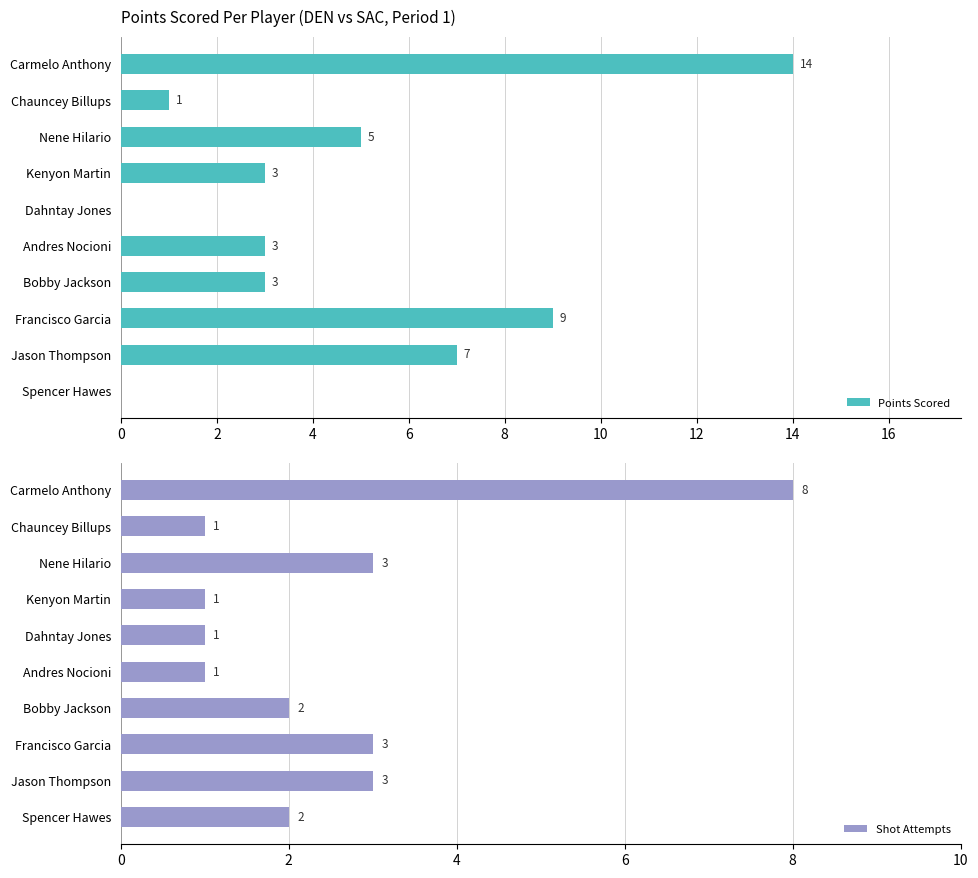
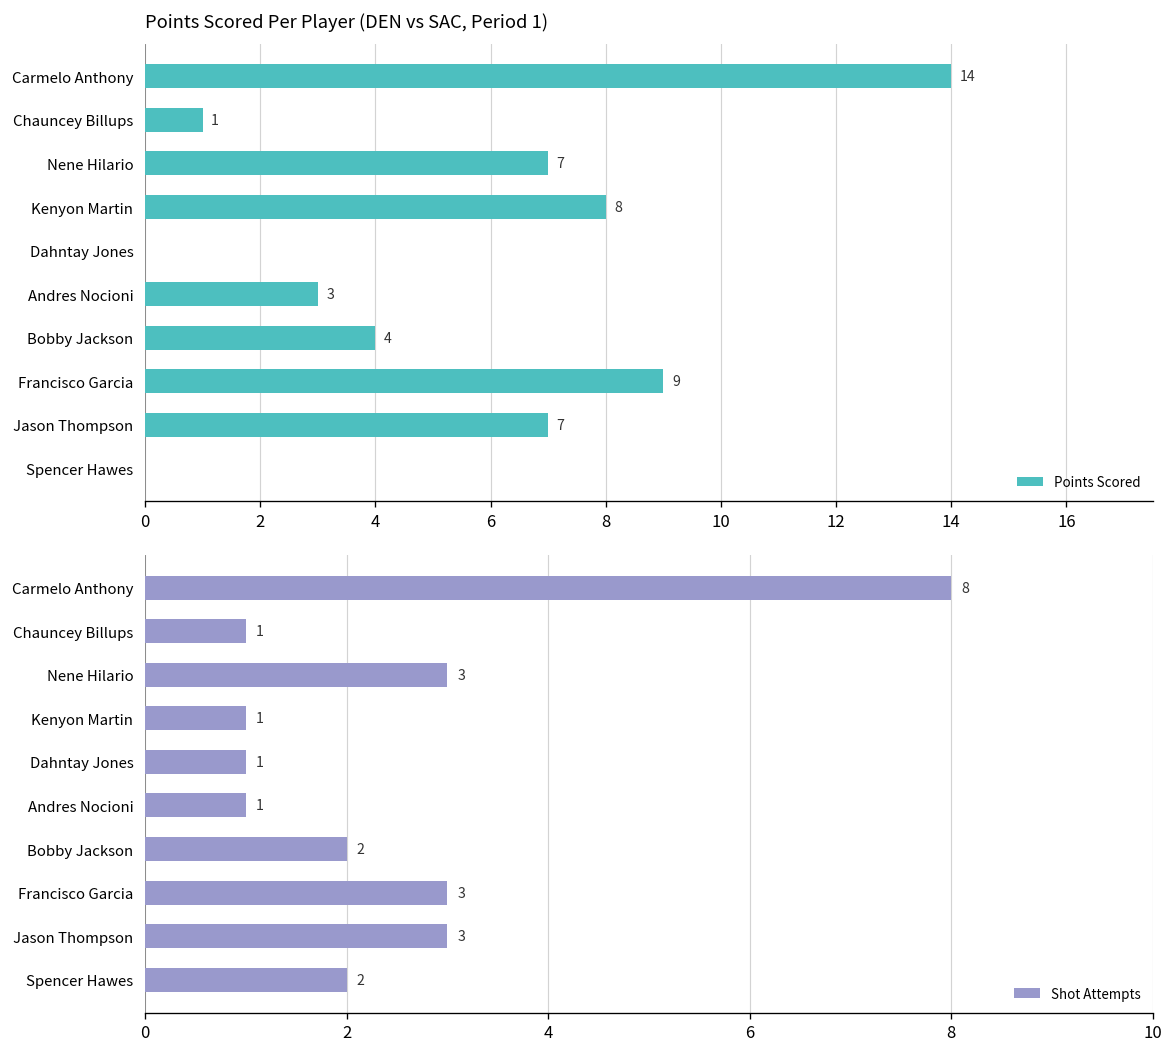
Points Scored Per Player (DEN vs SAC, Period 1), Nene Hilario: 5 -> 7
Points Scored Per Player (DEN vs SAC, Period 1), Kenyon Martin: 3 -> 8
Points Scored Per Player (DEN vs SAC, Period 1), Bobby Jackson: 3 -> 4
